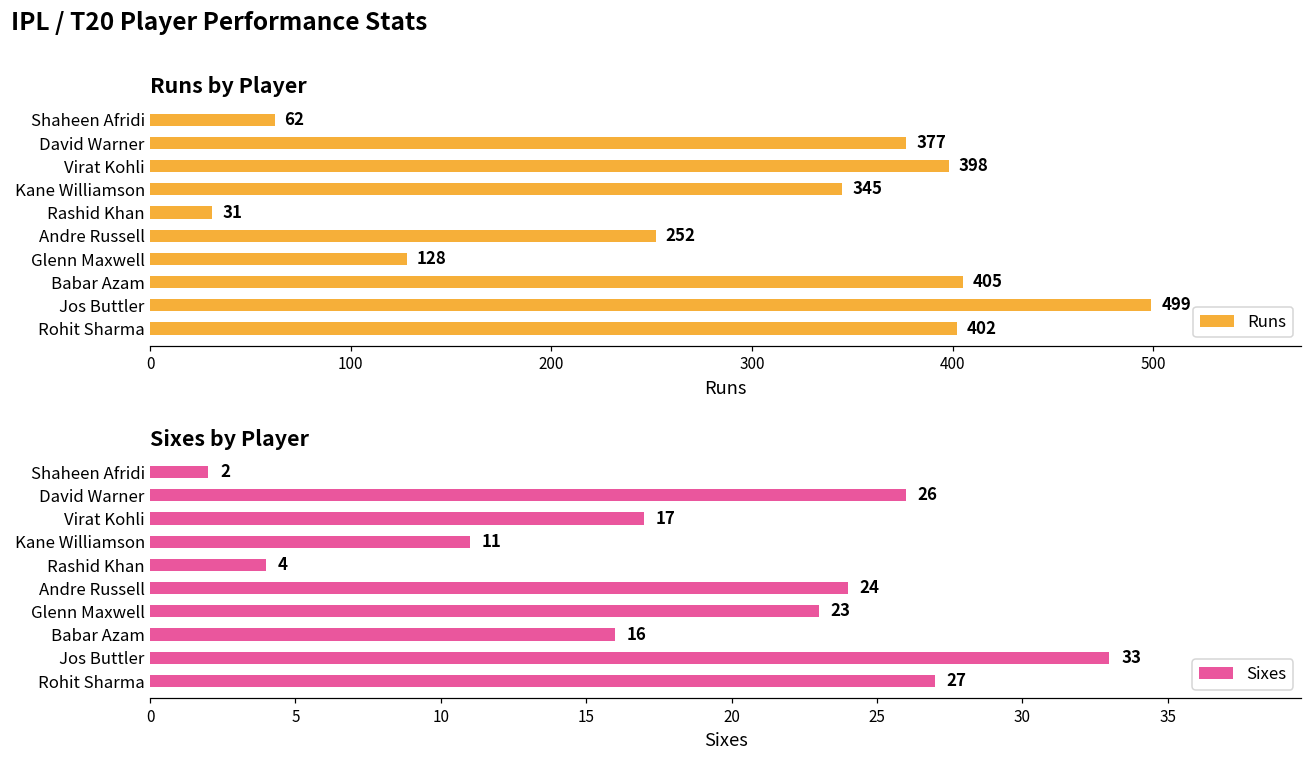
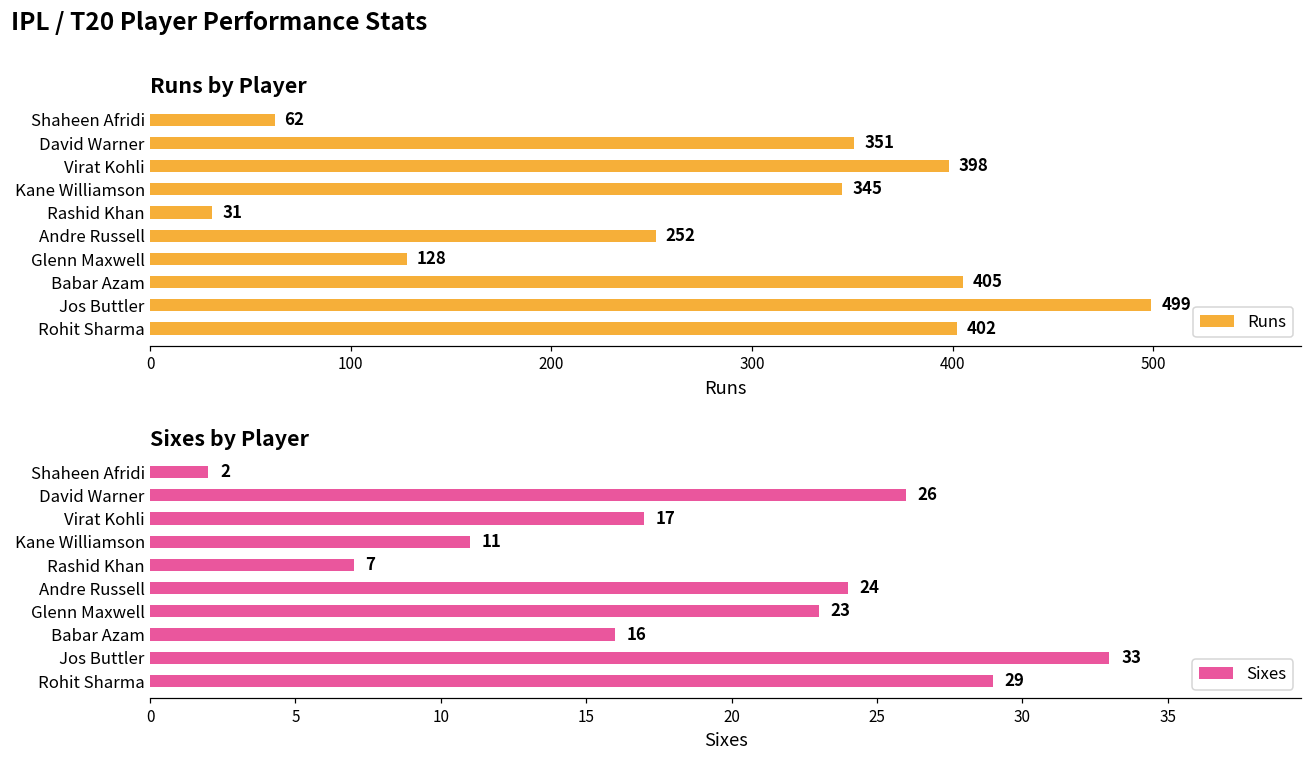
Runs by Player, David Warner: 377 -> 351
Sixes by Player, Rashid Khan: 4 -> 7
Sixes by Player, Rohit Sharma: 27 -> 29
